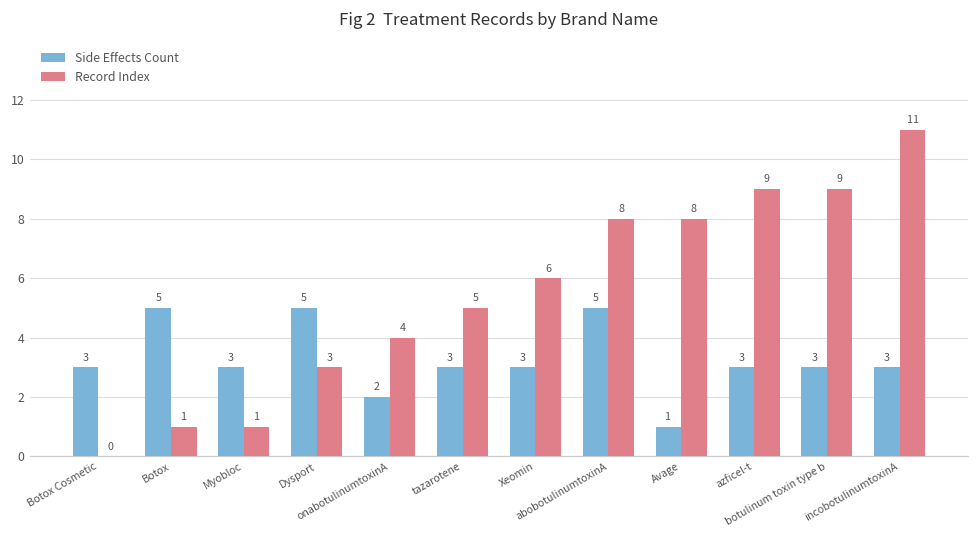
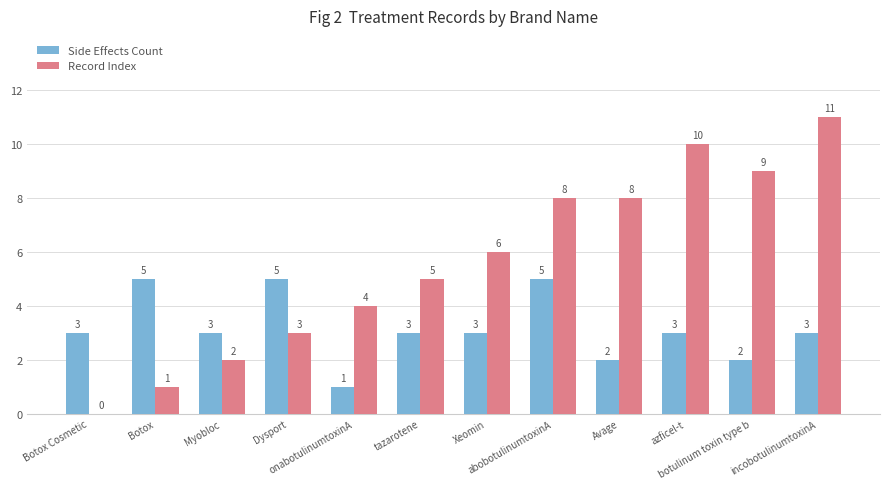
Record Index, Myobloc: 1 -> 2
Side Effects Count, onabotulinumtoxinA: 2 -> 1
Side Effects Count, Avage: 1 -> 2
Record Index, azficel-t: 9 -> 10
Side Effects Count, botulinum toxin type b: 3 -> 2
